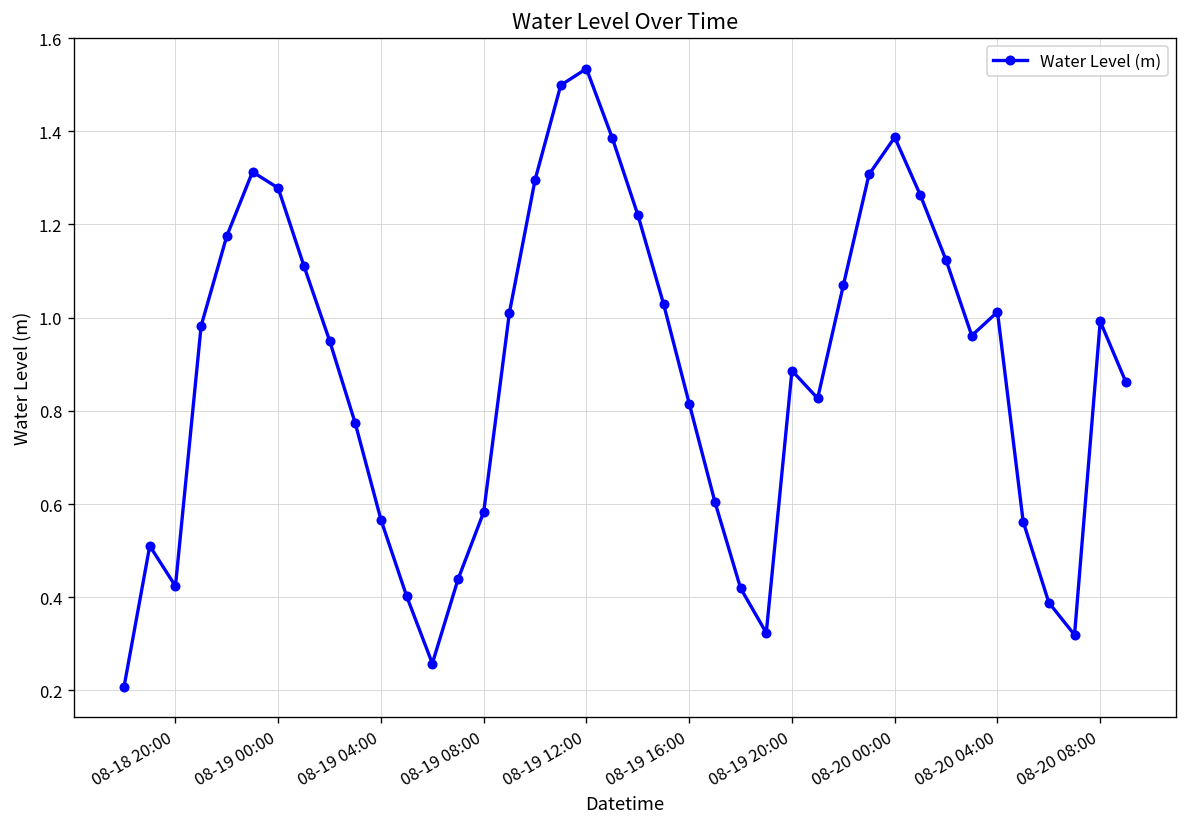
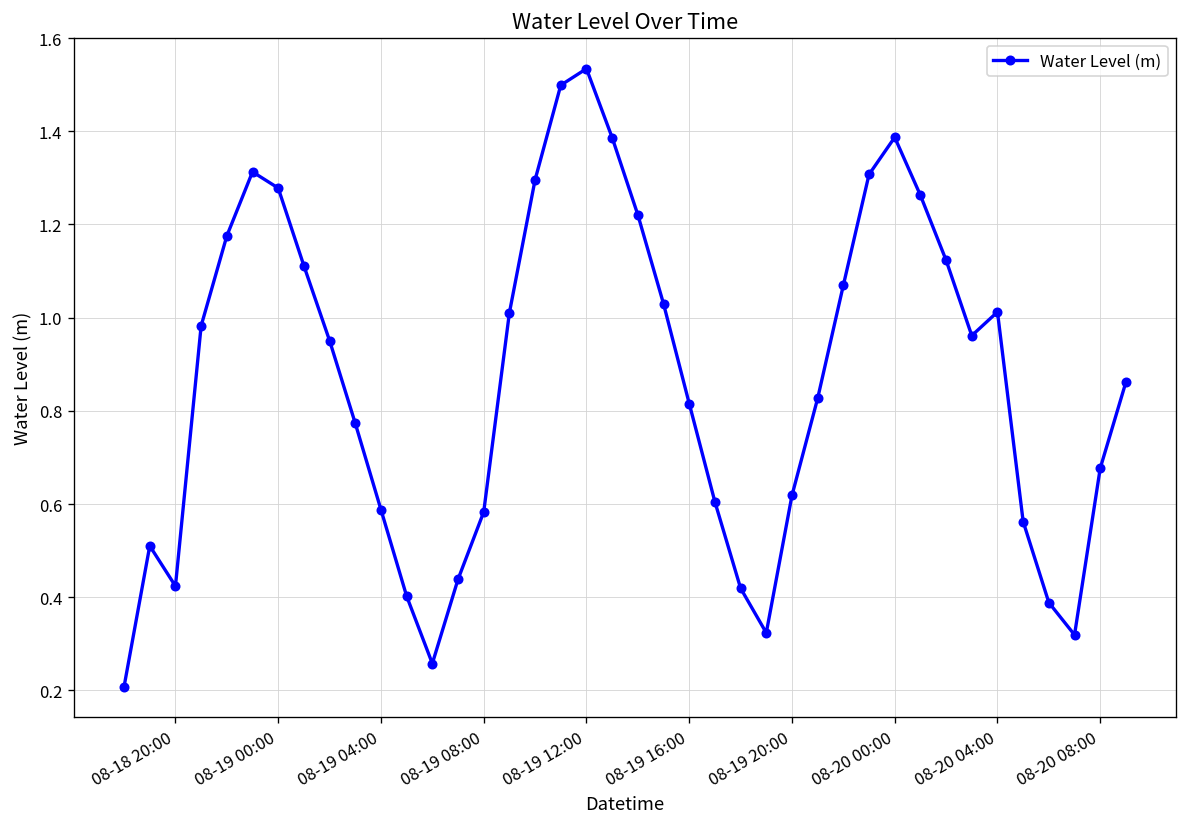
08-19 04:00: 0.57 -> 0.59
08-19 20:00: 0.89 -> 0.62
08-20 08:00: 0.99 -> 0.68
